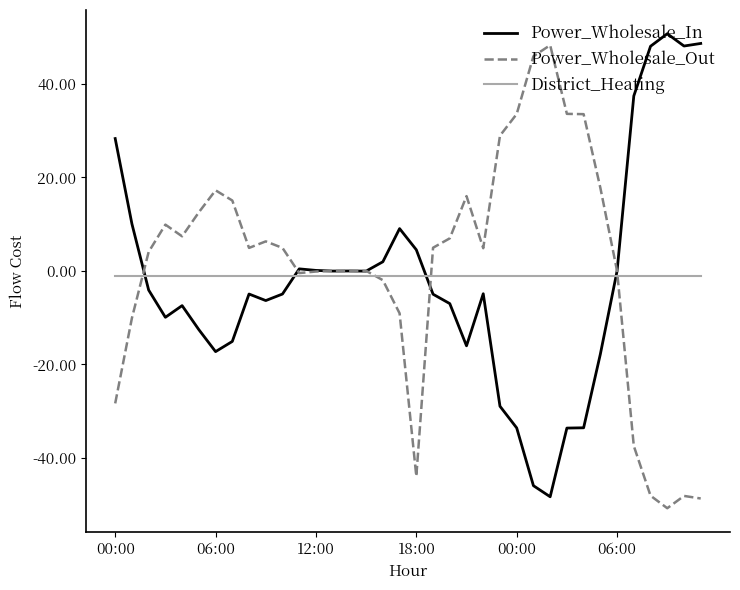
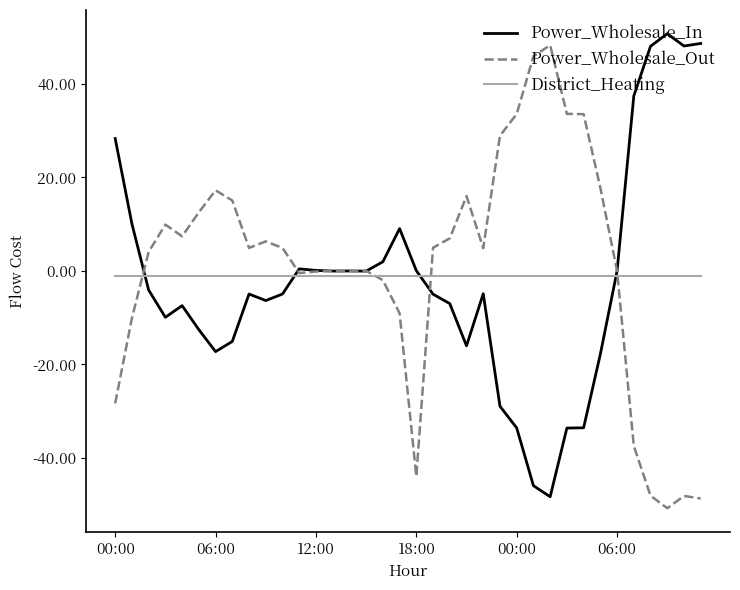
Power_Wholesale_In, 18:00: 5 -> 0
